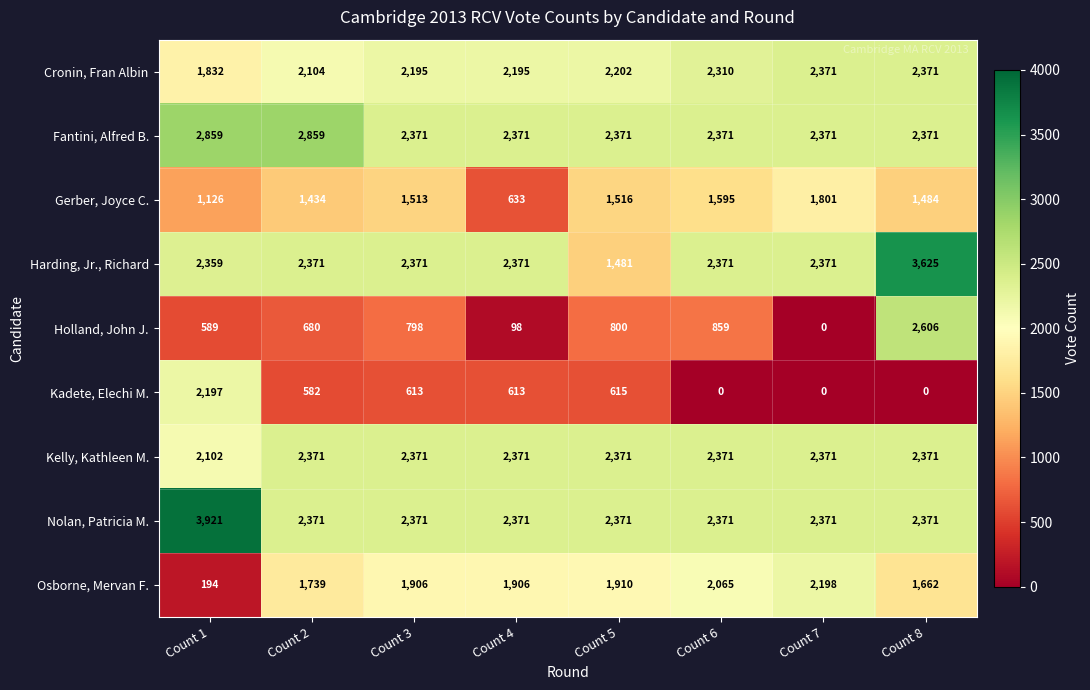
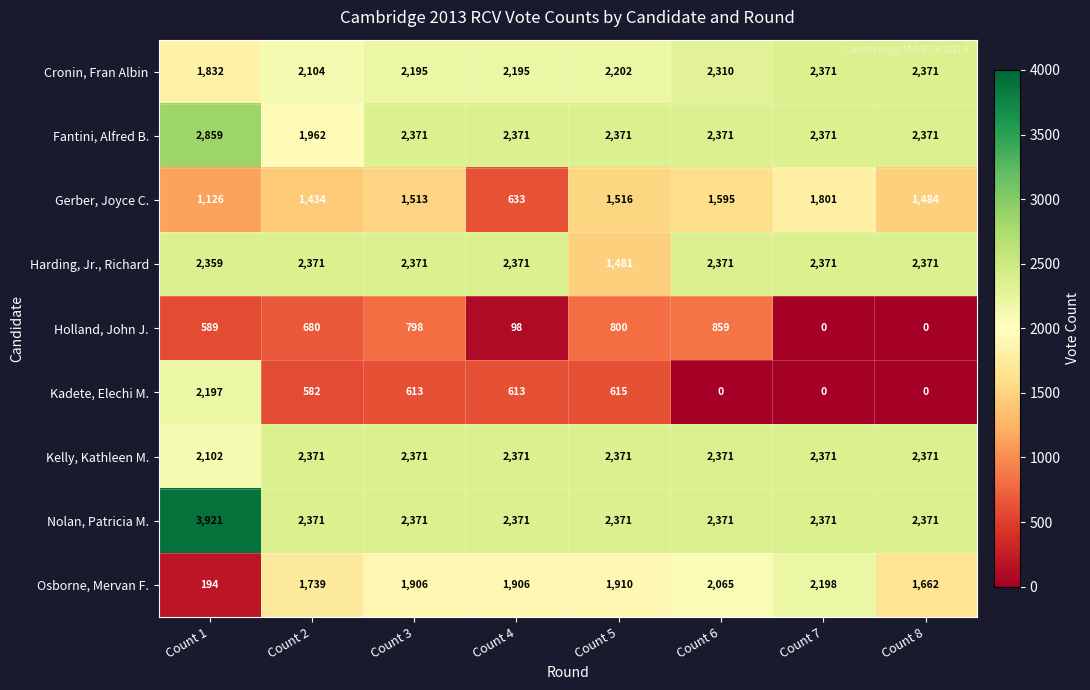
Fantini, Alfred B., Count 2: 2,859 -> 1,962
Harding, Jr., Richard, Count 8: 3,625 -> 2,371
Holland, John J., Count 8: 2,606 -> 0
